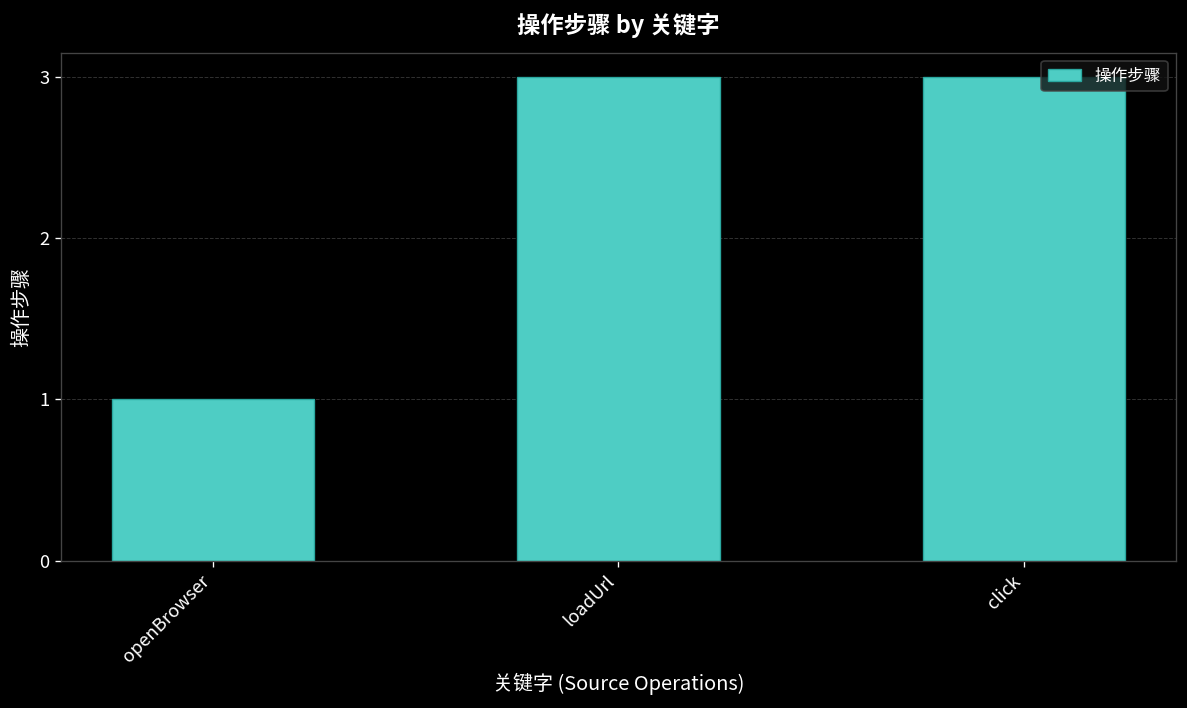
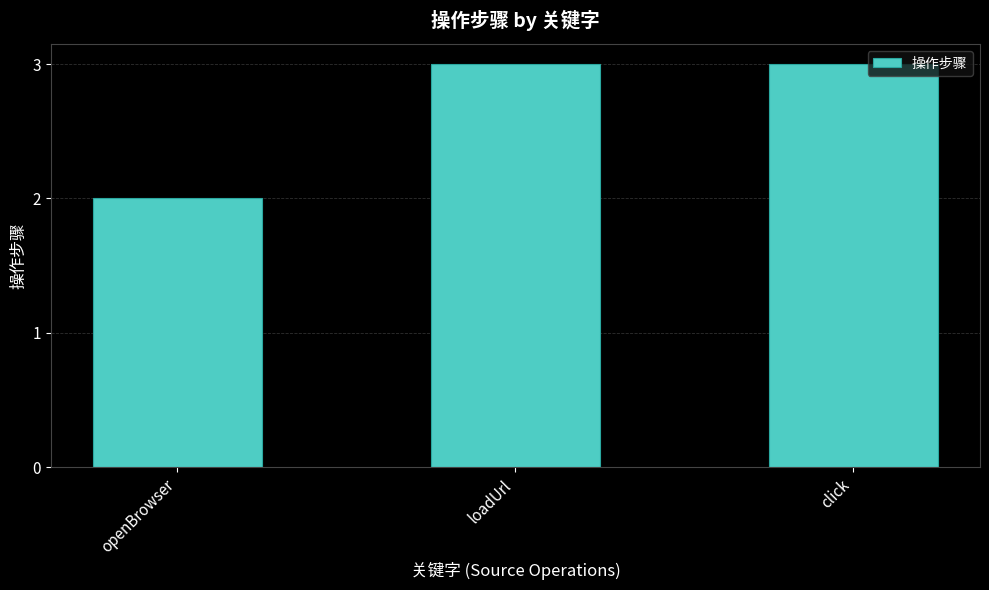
openBrowser: 1 -> 2
